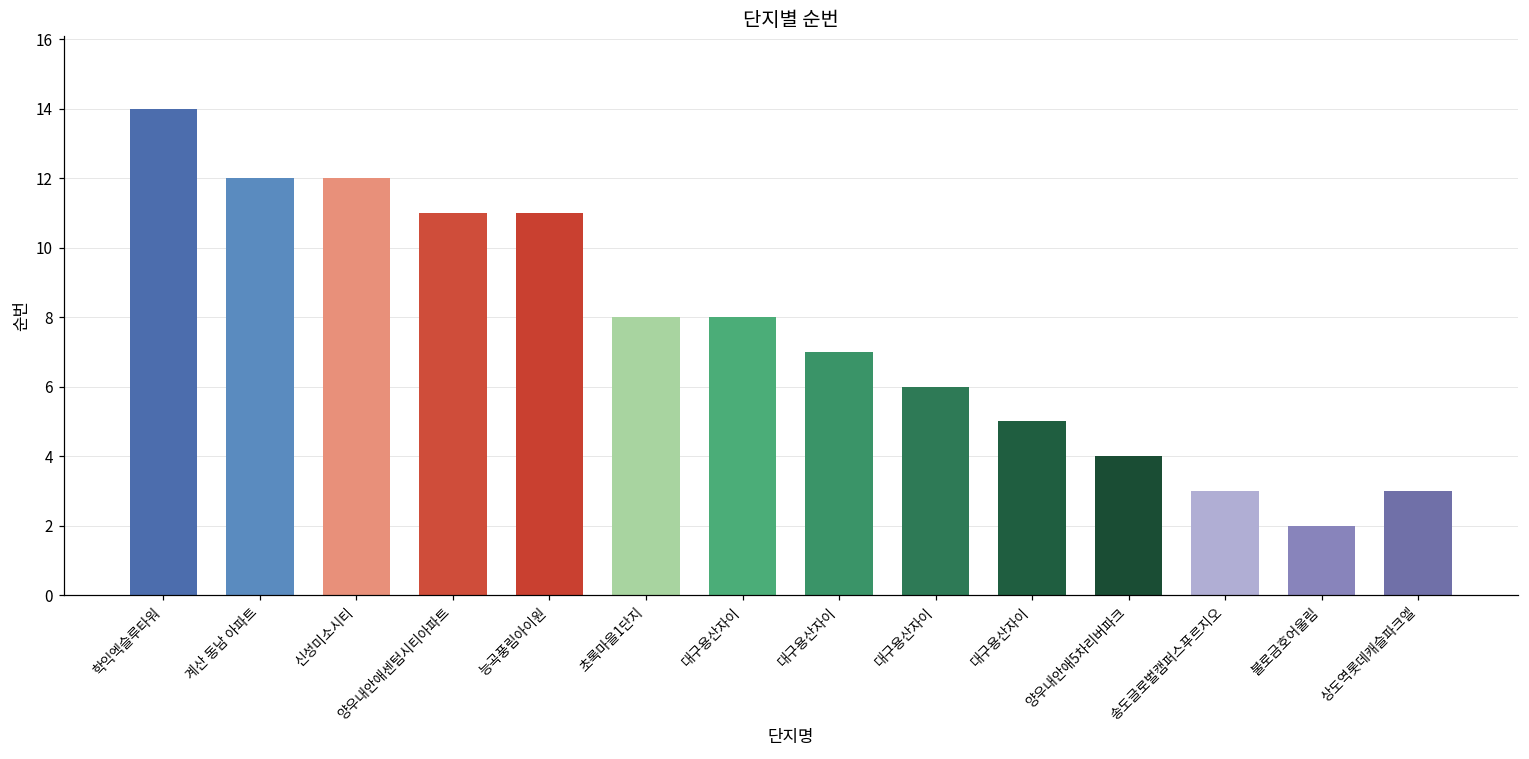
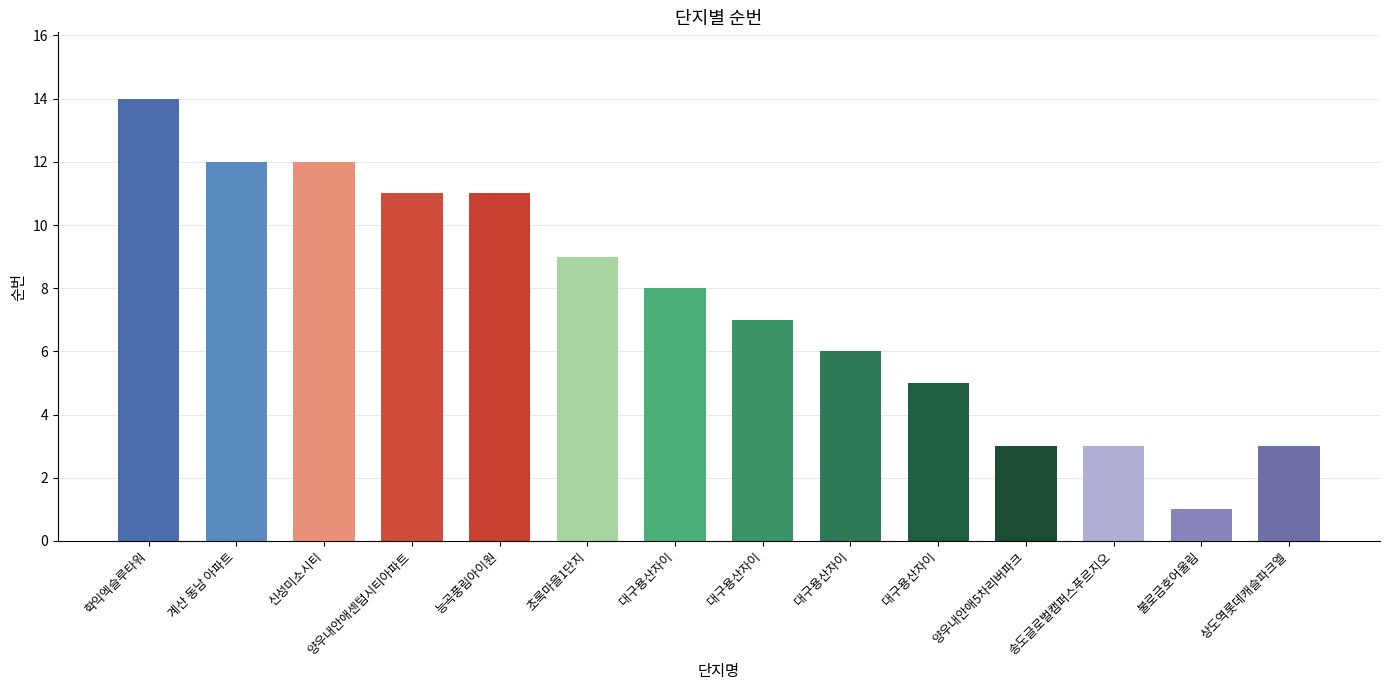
초록마을1단지: 8 -> 9
양우내안애5차리버파크: 4 -> 3
불로금호어울림: 2 -> 1
